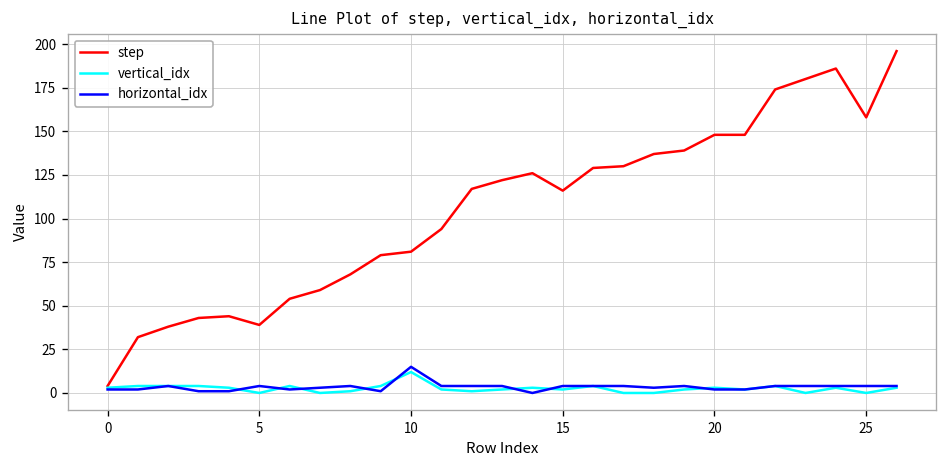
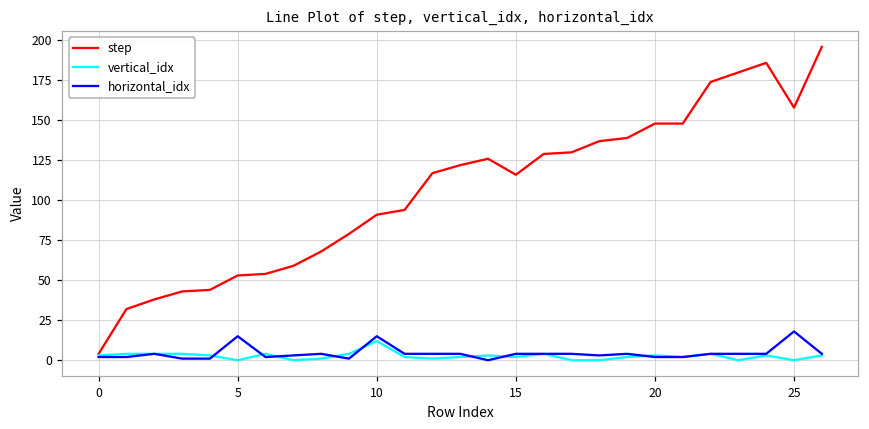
step, 5: 39 -> 53
horizontal_idx, 5: 4 -> 15
step, 10: 81 -> 91
horizontal_idx, 25: 4 -> 18
